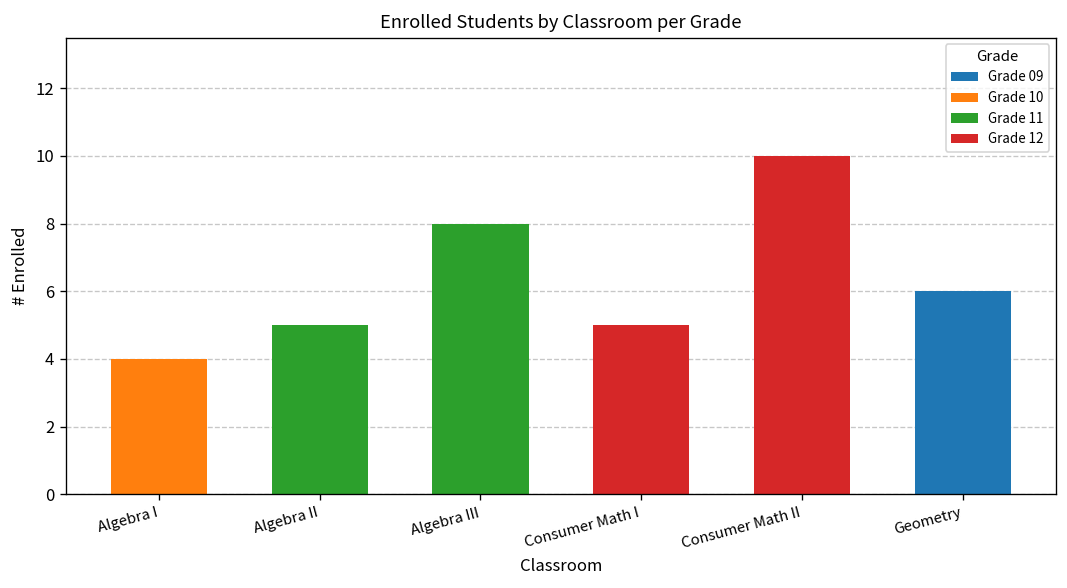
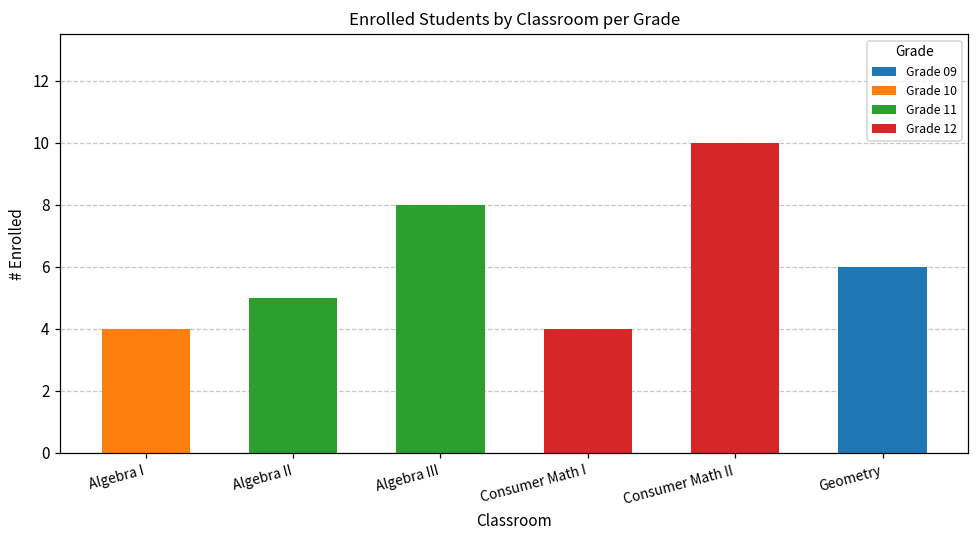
Grade 12, Consumer Math I: 5 -> 4
